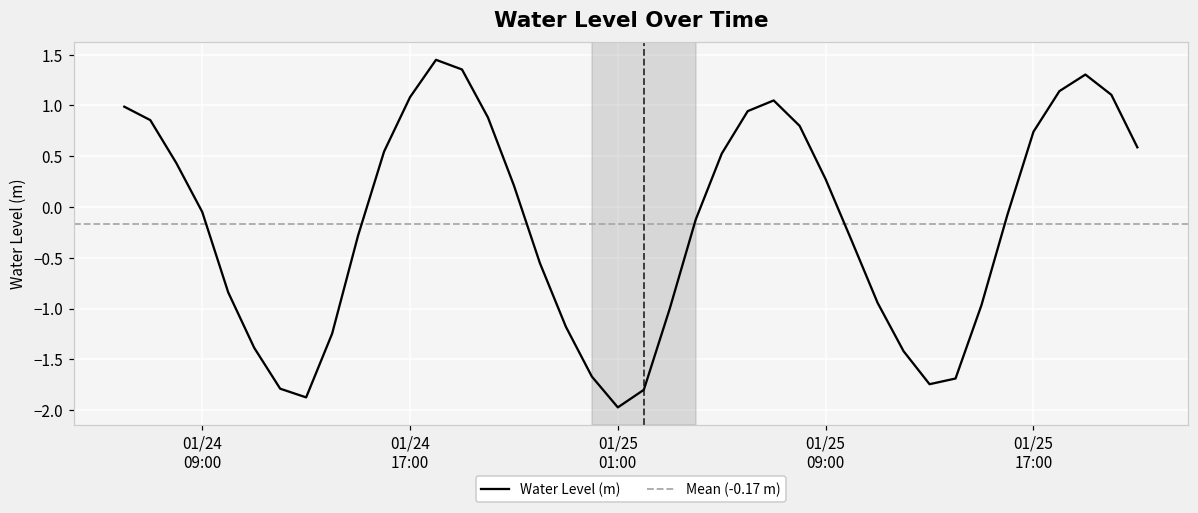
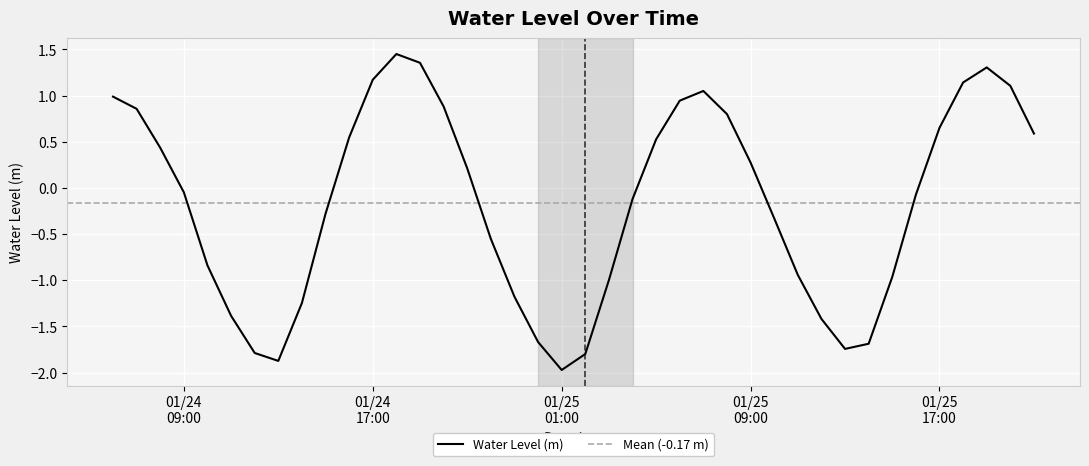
01/24 17:00: 1.1 -> 1.2
01/25 17:00: 0.74 -> 0.65
